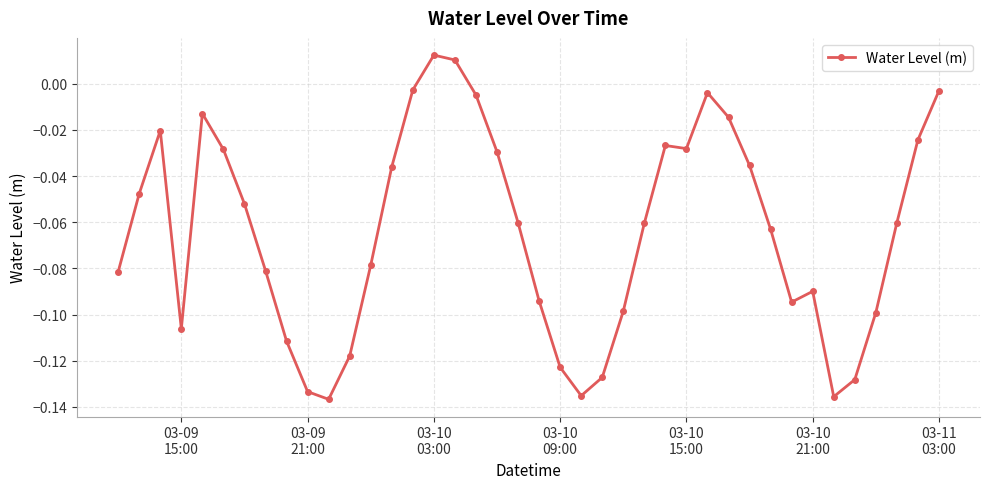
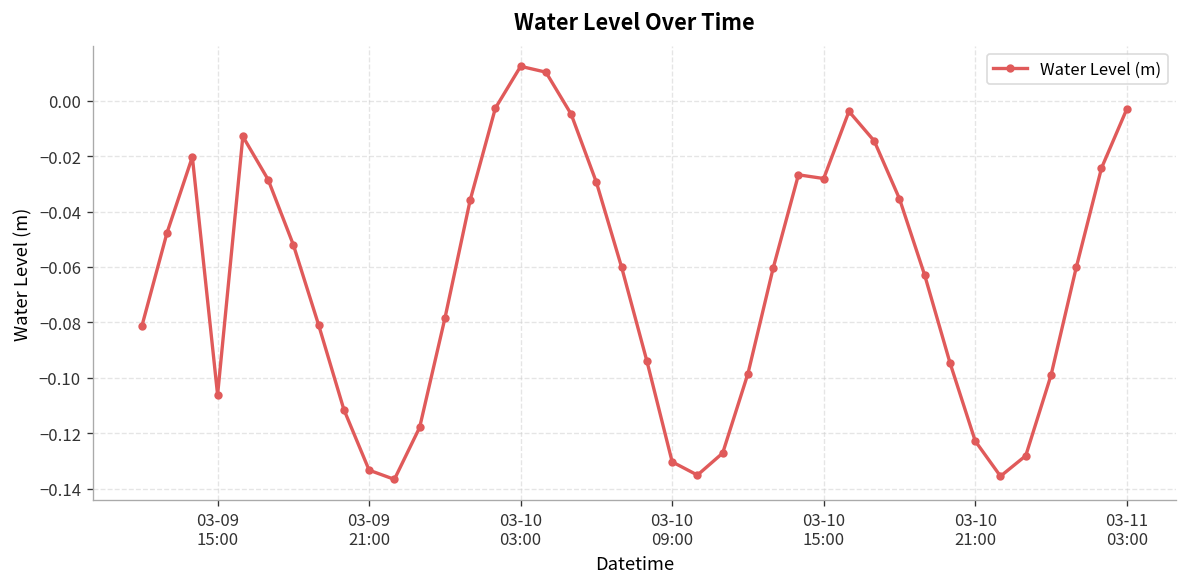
03-10 09:00: -0.123 -> -0.130
03-10 21:00: -0.090 -> -0.123
